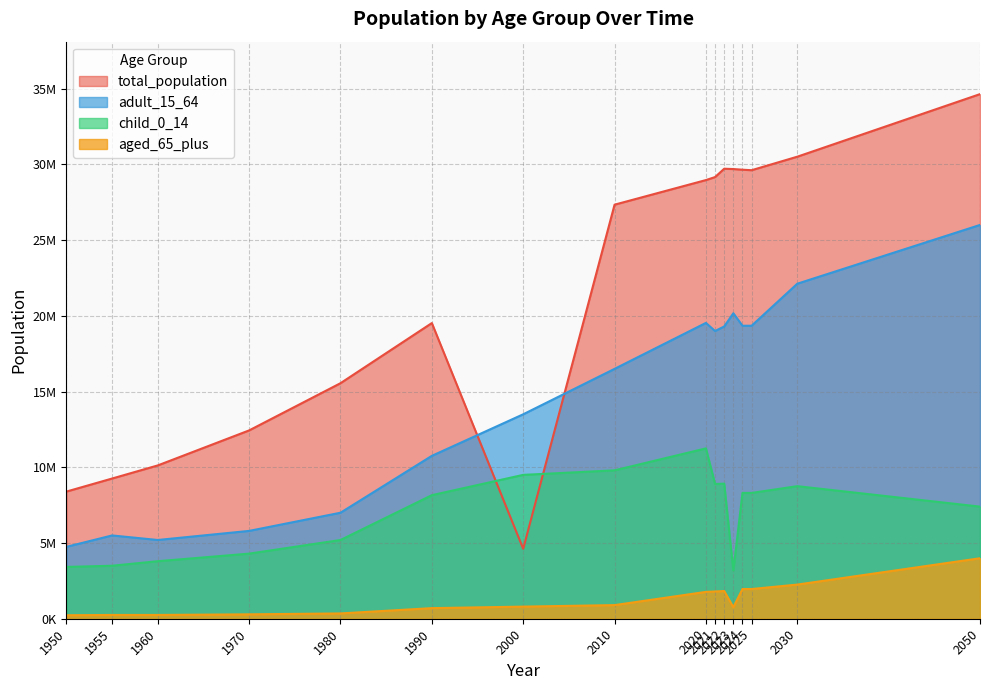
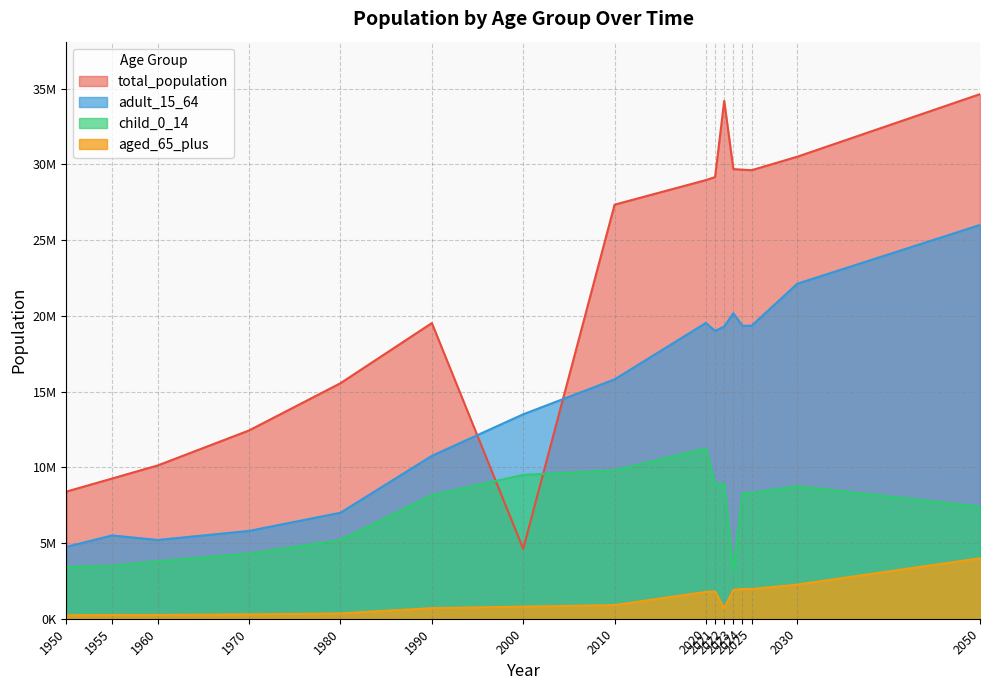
adult_15_64, 2010: 16500000 -> 15800000
total_population, 2022: 29700000 -> 34200000
aged_65_plus, 2022: 1800000 -> 700000
aged_65_plus, 2023: 800000 -> 1900000
